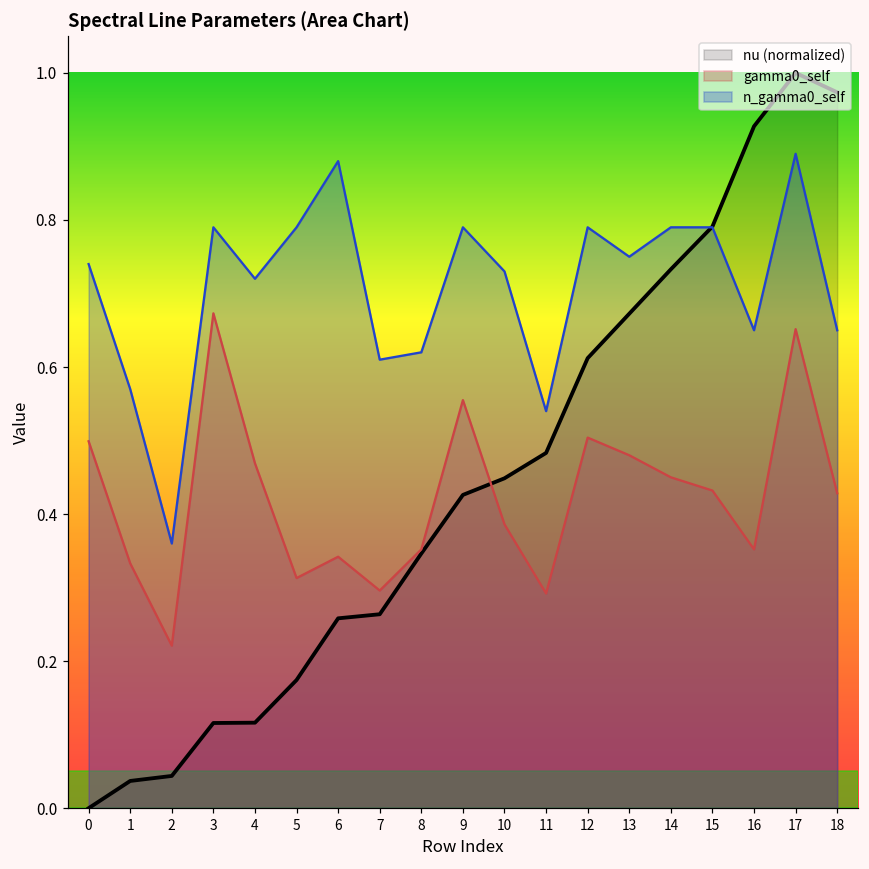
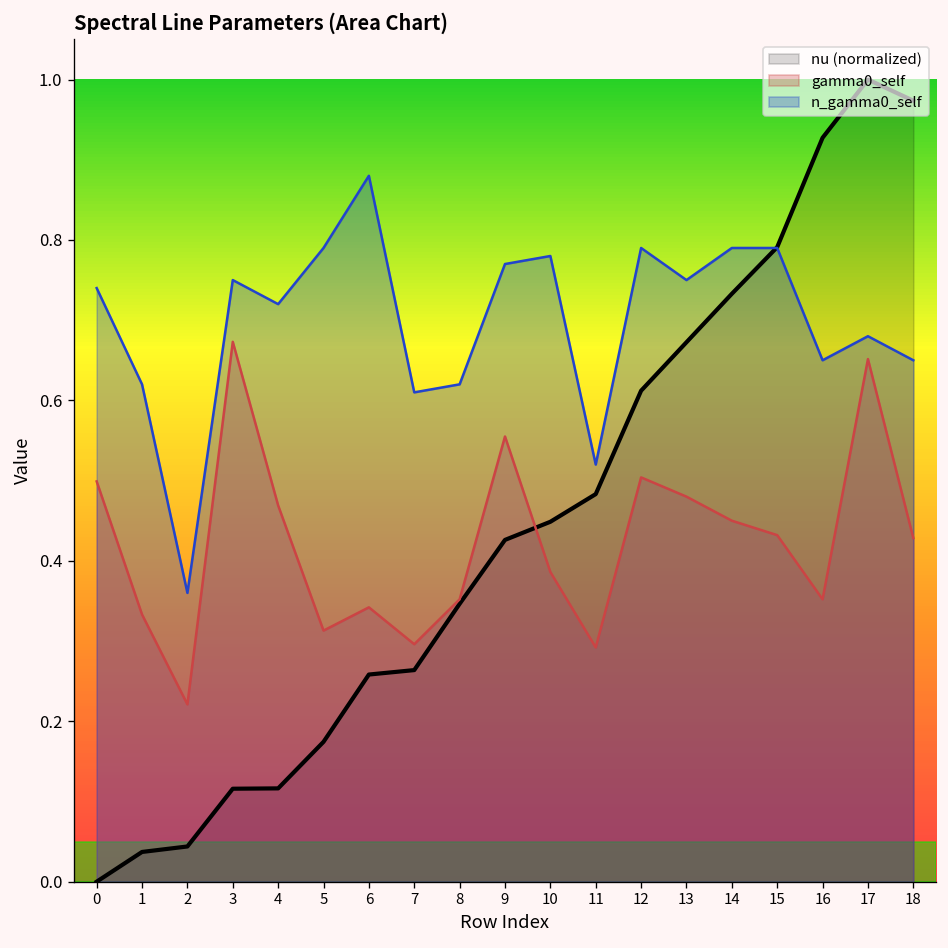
n_gamma0_self, 1: 0.57 -> 0.62
n_gamma0_self, 3: 0.79 -> 0.75
n_gamma0_self, 9: 0.79 -> 0.77
n_gamma0_self, 10: 0.73 -> 0.78
n_gamma0_self, 11: 0.54 -> 0.52
n_gamma0_self, 17: 0.89 -> 0.68
